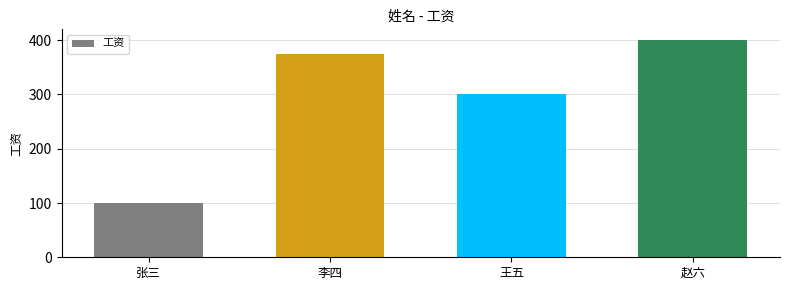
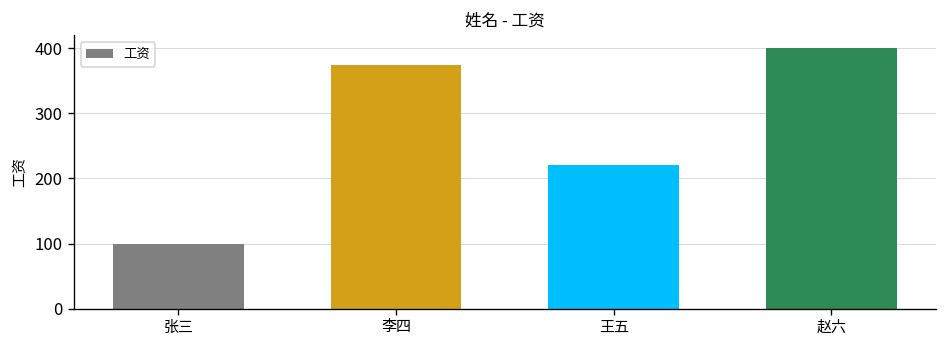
王五: 300 -> 220
